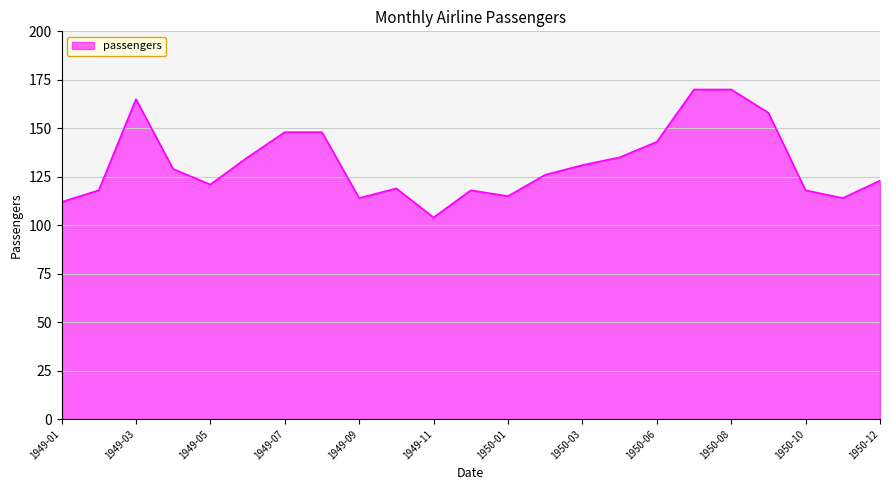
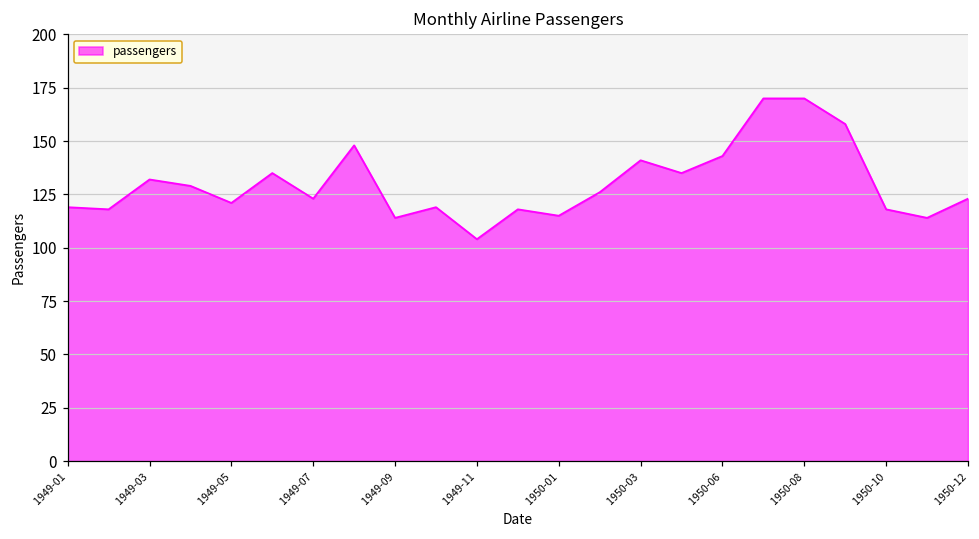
1949-01: 112 -> 119
1949-03: 165 -> 132
1949-07: 148 -> 123
1950-03: 131 -> 141
